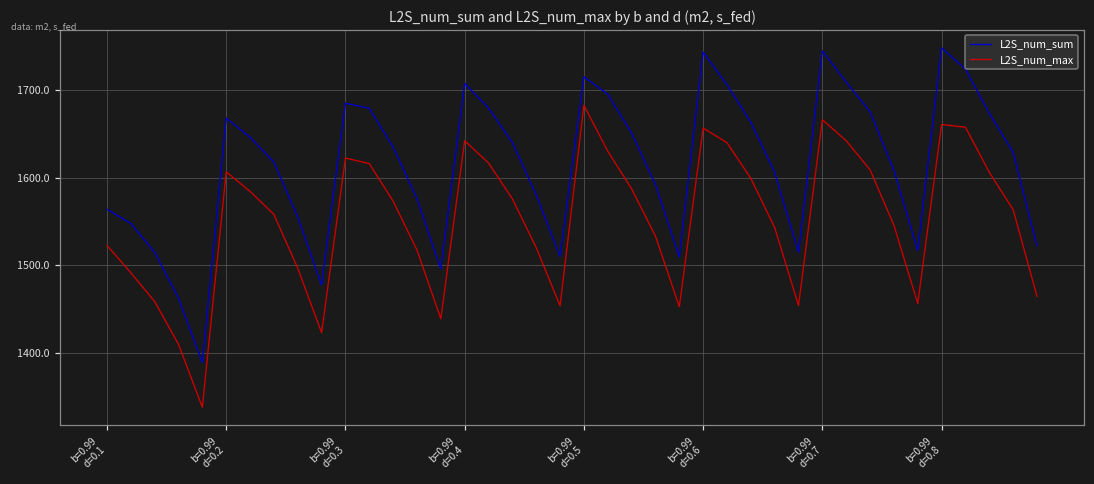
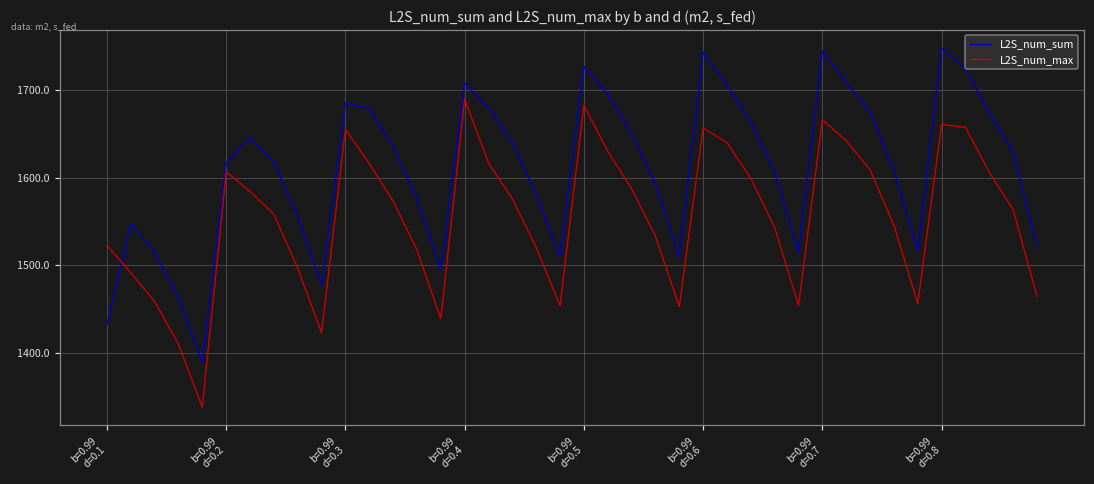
L2S_num_sum, b=0.99 d=0.1: 1560 -> 1430
L2S_num_sum, b=0.99 d=0.2: 1670 -> 1620
L2S_num_max, b=0.99 d=0.3: 1620 -> 1660
L2S_num_max, b=0.99 d=0.4: 1640 -> 1690
L2S_num_sum, b=0.99 d=0.5: 1710 -> 1730
